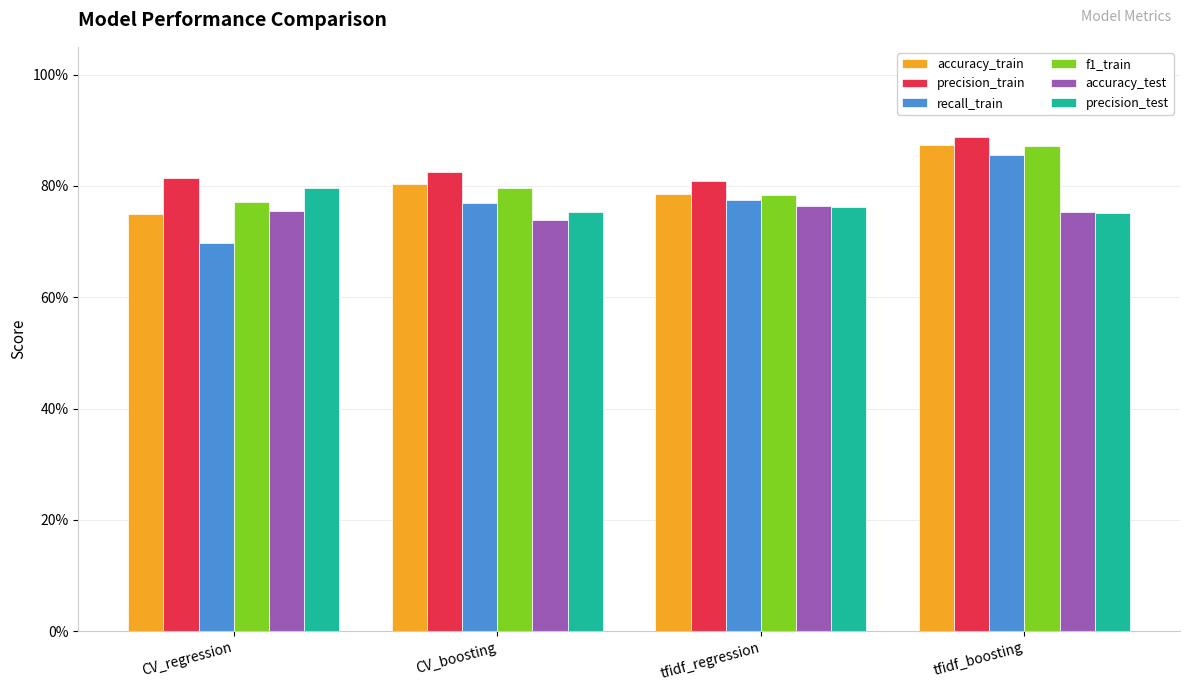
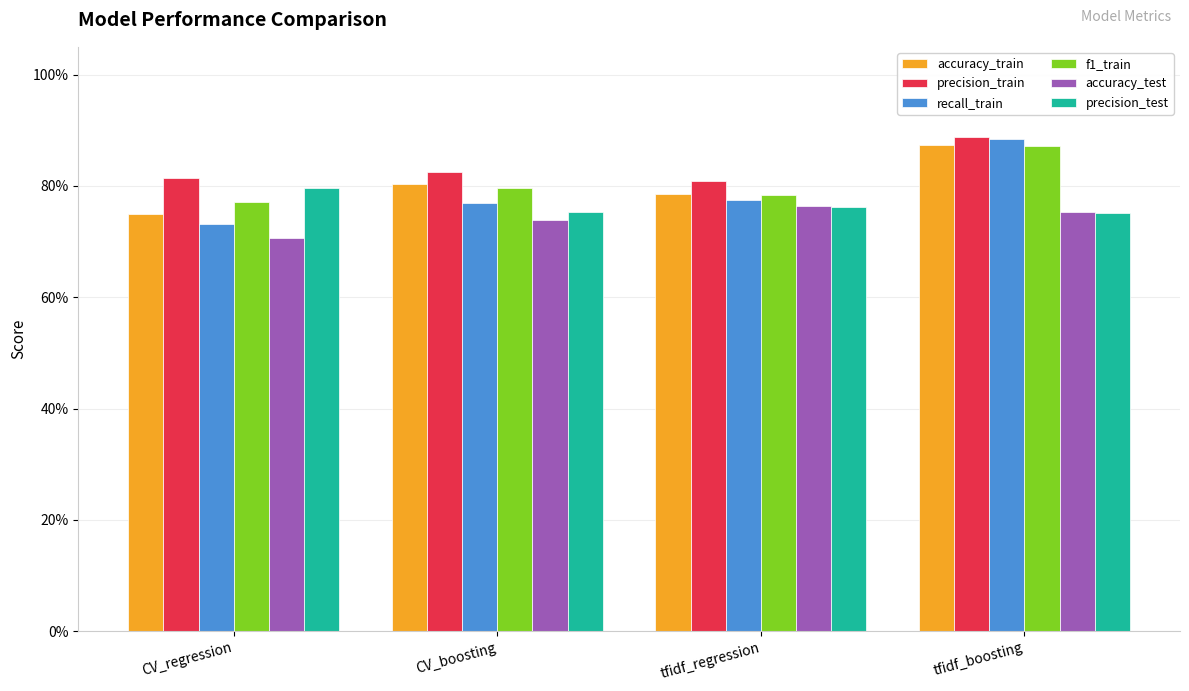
recall_train, CV_regression: 70% -> 73%
accuracy_test, CV_regression: 75% -> 71%
recall_train, tfidf_boosting: 86% -> 89%
